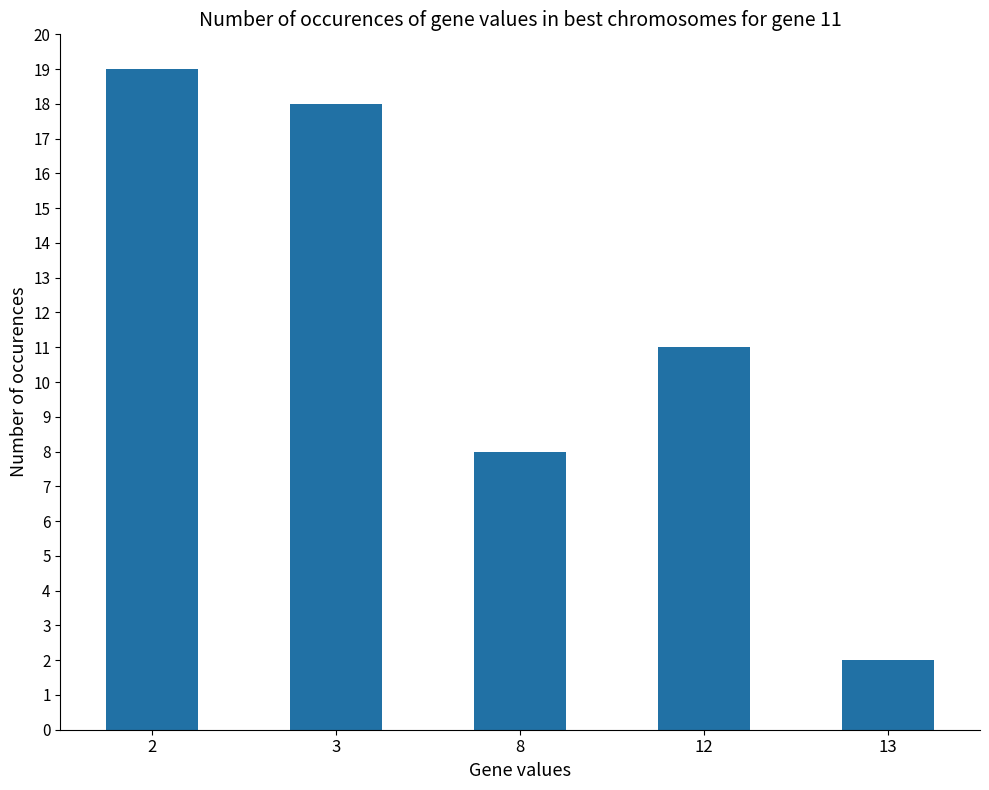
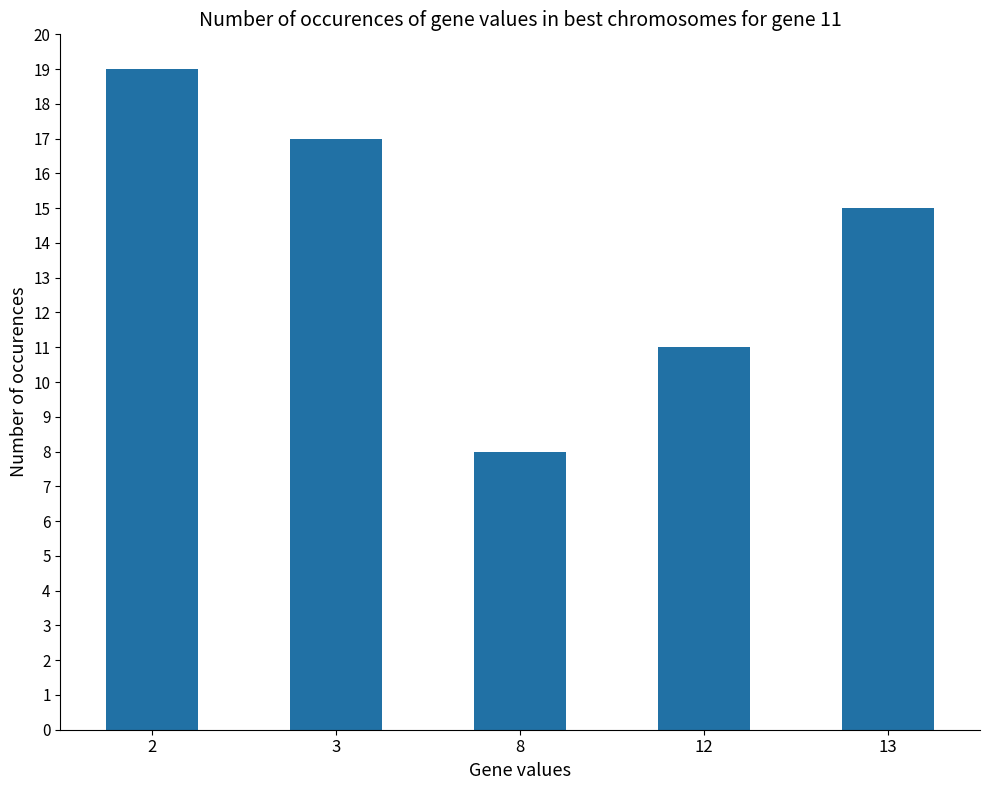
3: 18 -> 17
13: 2 -> 15
